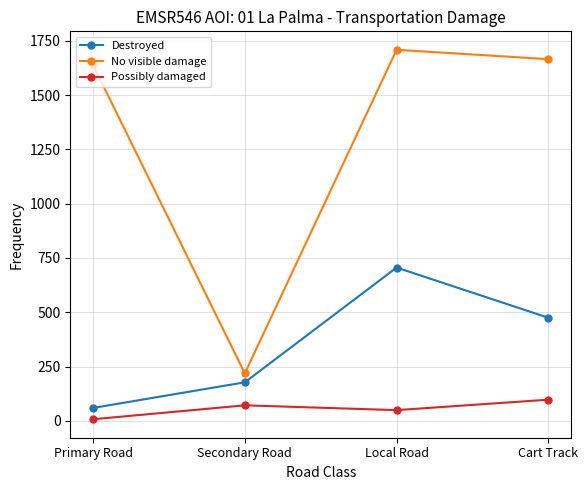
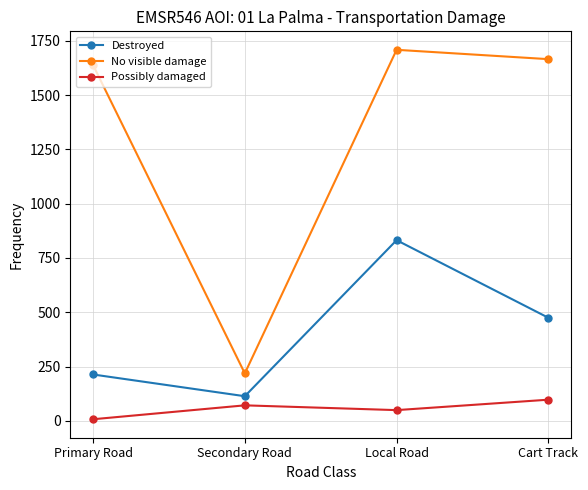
Destroyed, Primary Road: 60 -> 210
Destroyed, Secondary Road: 180 -> 110
Destroyed, Local Road: 710 -> 830
